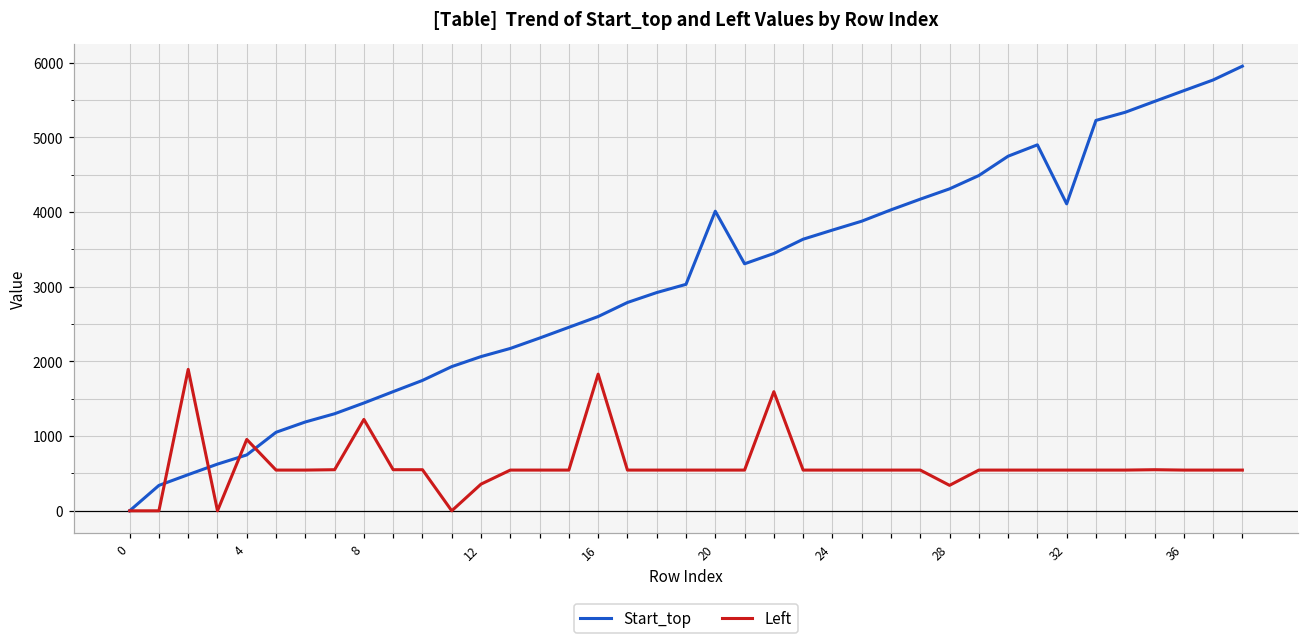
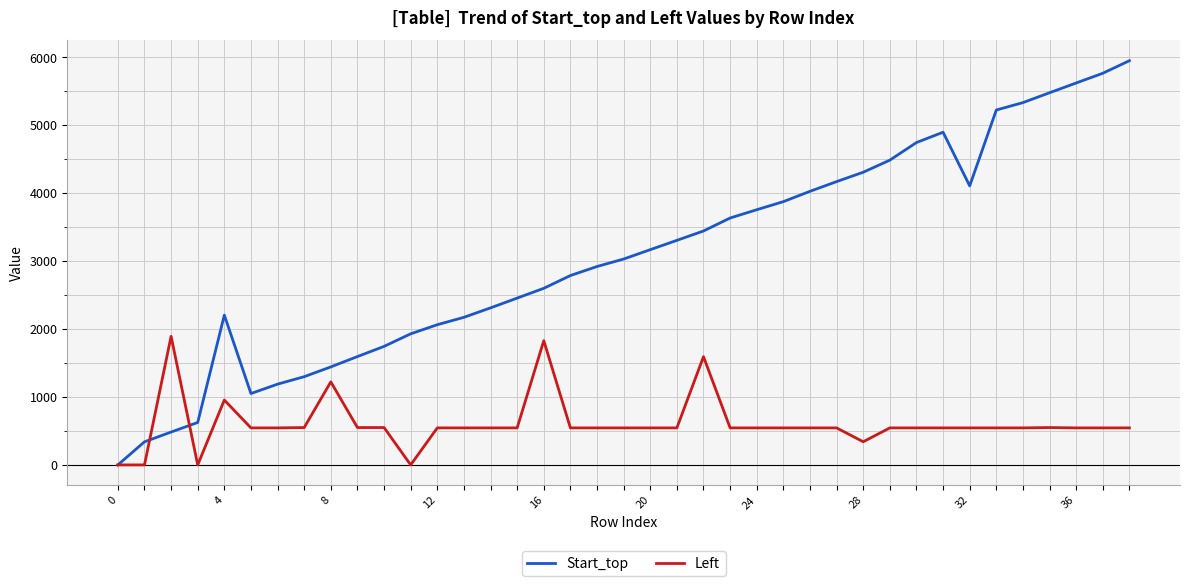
Start_top, 4: 700 -> 2200
Left, 12: 400 -> 500
Start_top, 20: 4000 -> 3200
